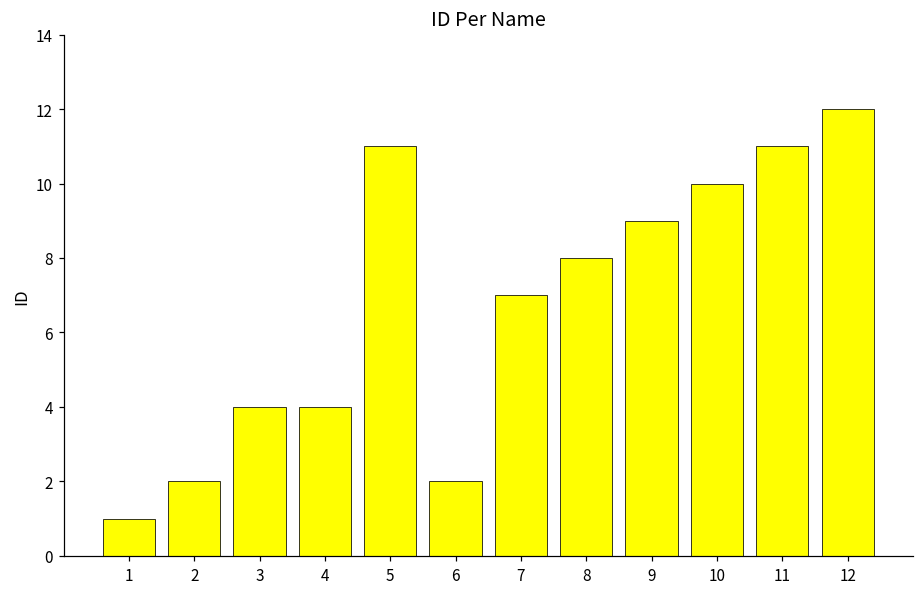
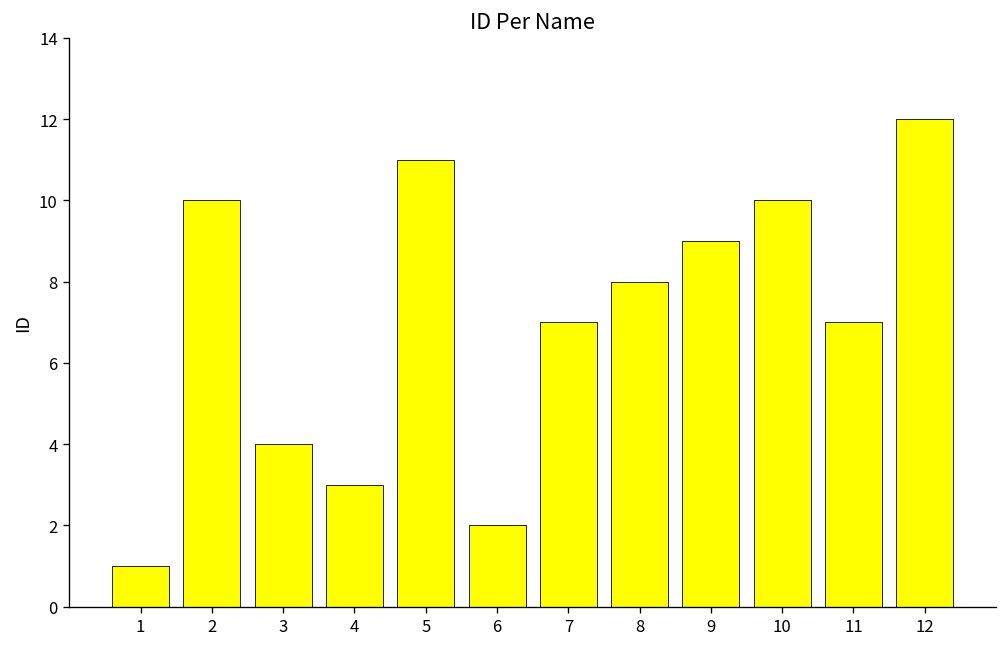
2: 2 -> 10
4: 4 -> 3
11: 11 -> 7
